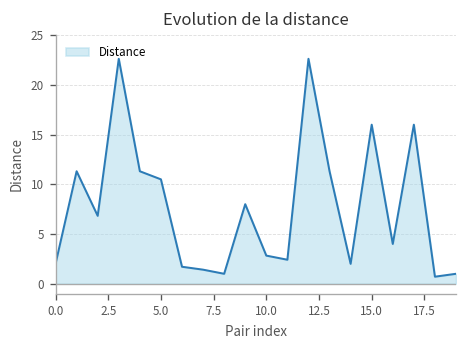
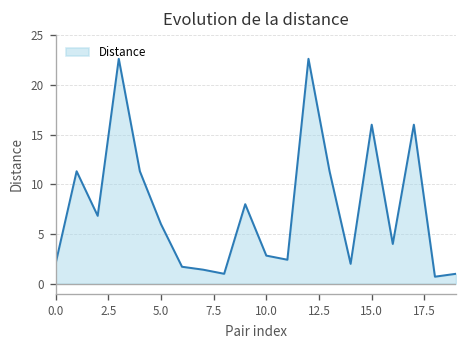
5.0: 11 -> 6
